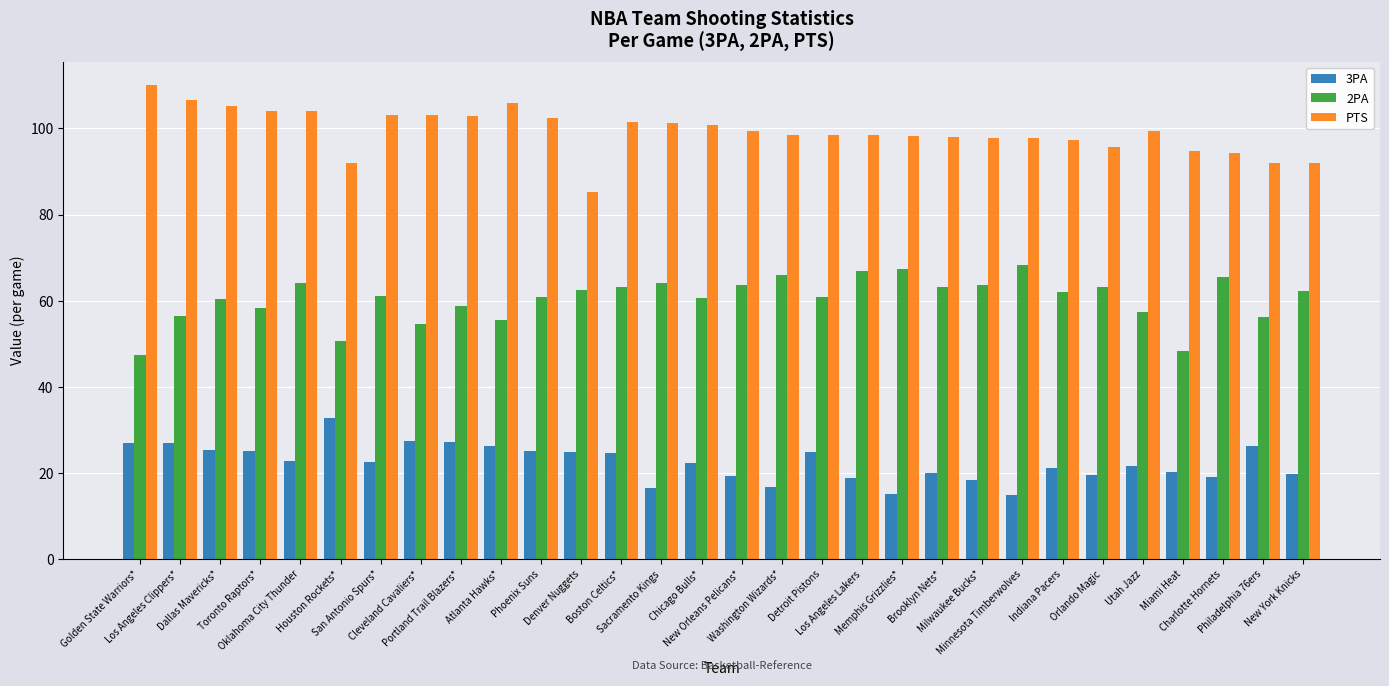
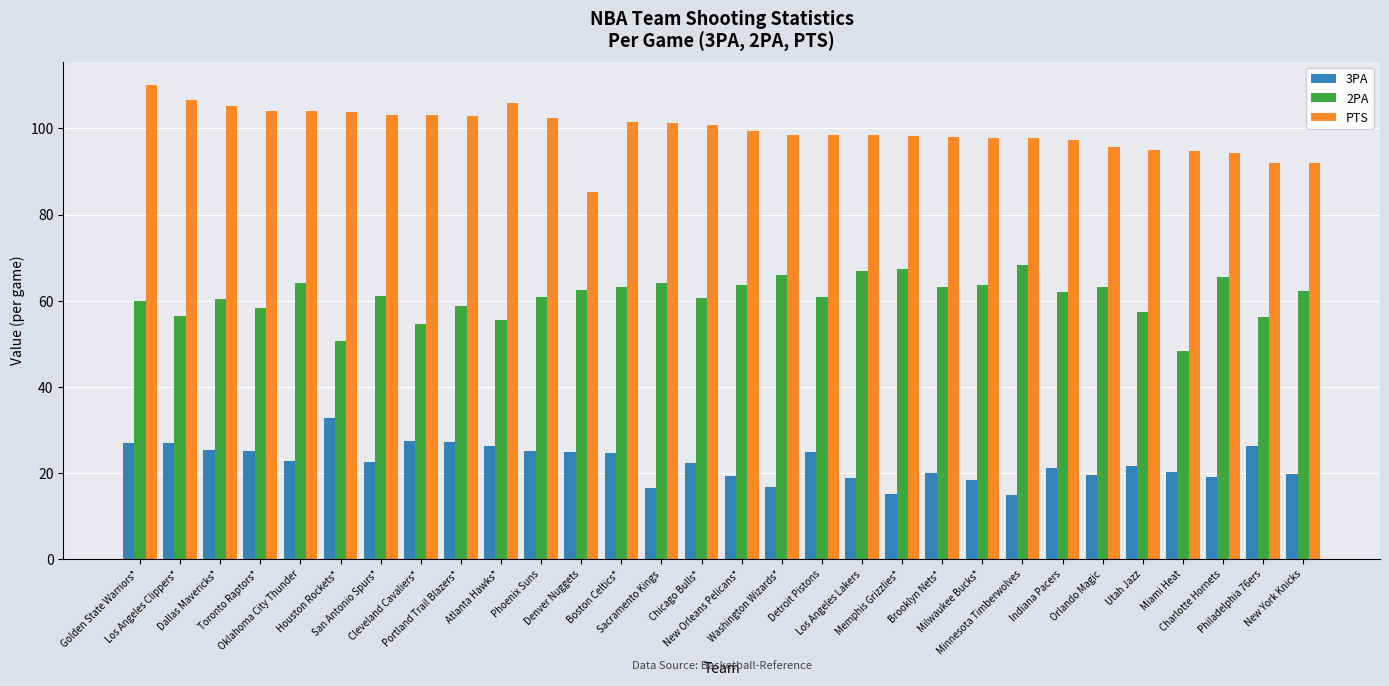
2PA, Golden State Warriors*: 47 -> 60
PTS, Houston Rockets*: 92 -> 104
PTS, Utah Jazz: 99 -> 95
